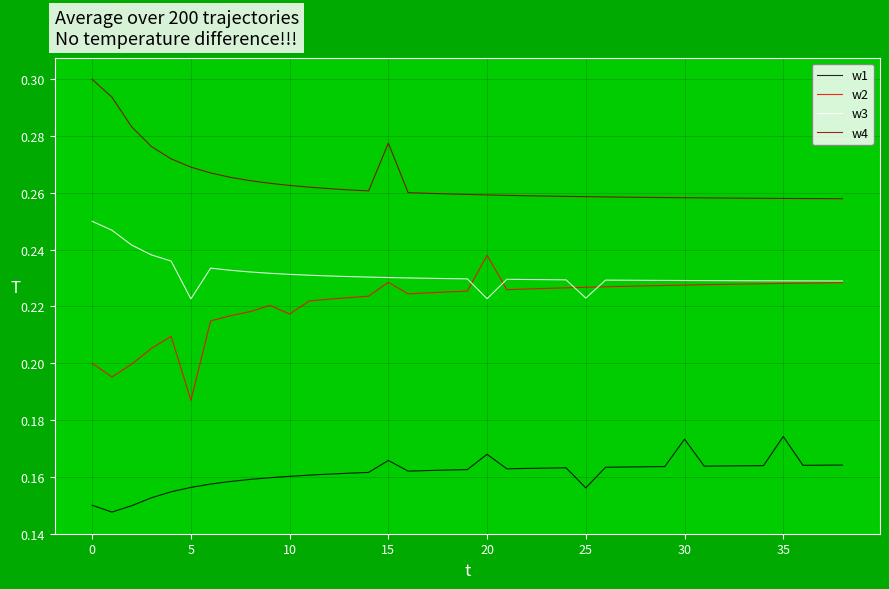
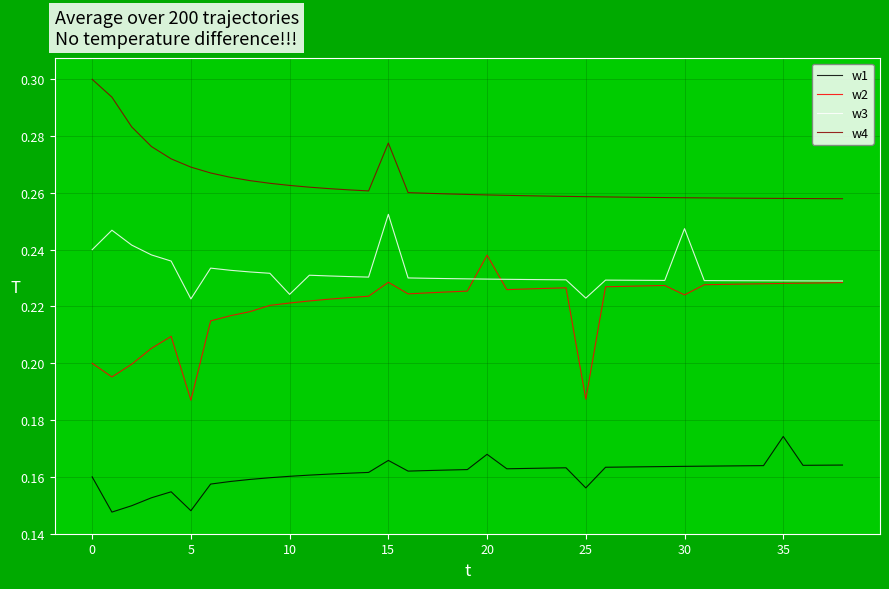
w1, 0: 0.15 -> 0.16
w3, 0: 0.25 -> 0.24
w1, 5: 0.156 -> 0.148
w2, 10: 0.217 -> 0.221
w3, 10: 0.231 -> 0.224
w3, 15: 0.230 -> 0.252
w3, 20: 0.223 -> 0.230
w2, 25: 0.227 -> 0.187
w1, 30: 0.173 -> 0.164
w2, 30: 0.228 -> 0.224
w3, 30: 0.229 -> 0.247
